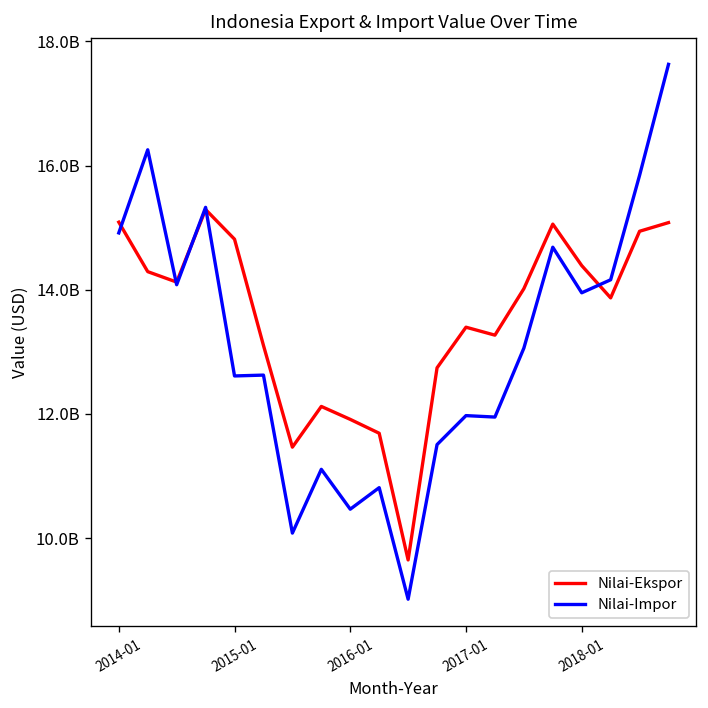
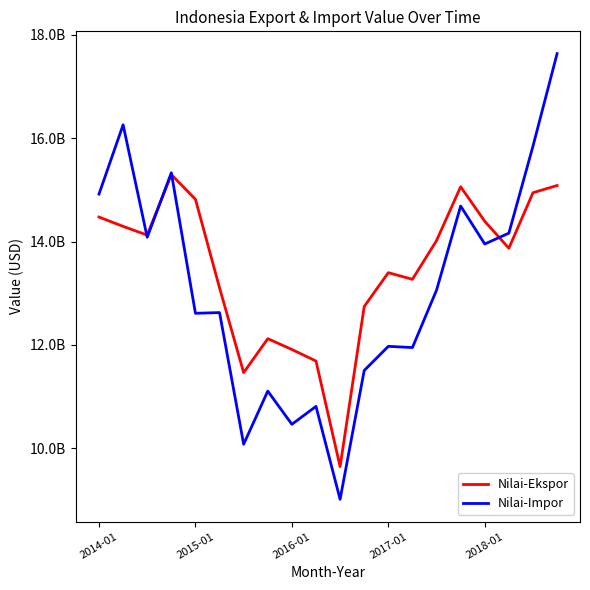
Nilai-Ekspor, 2014-01: 15100000000 -> 14500000000
